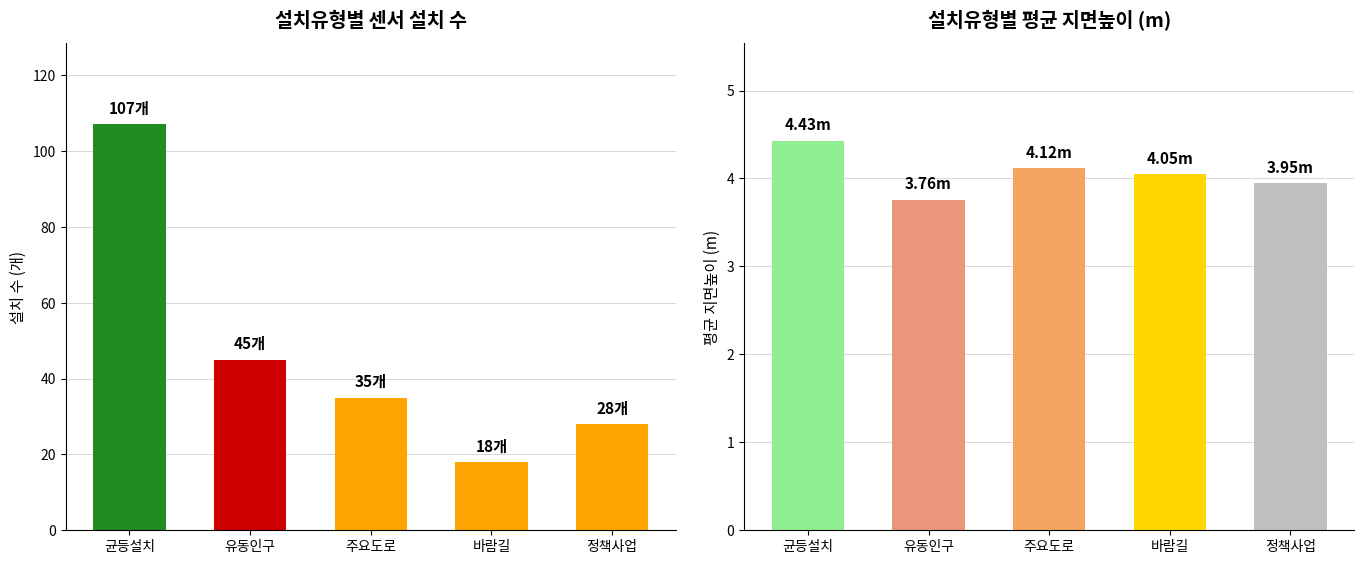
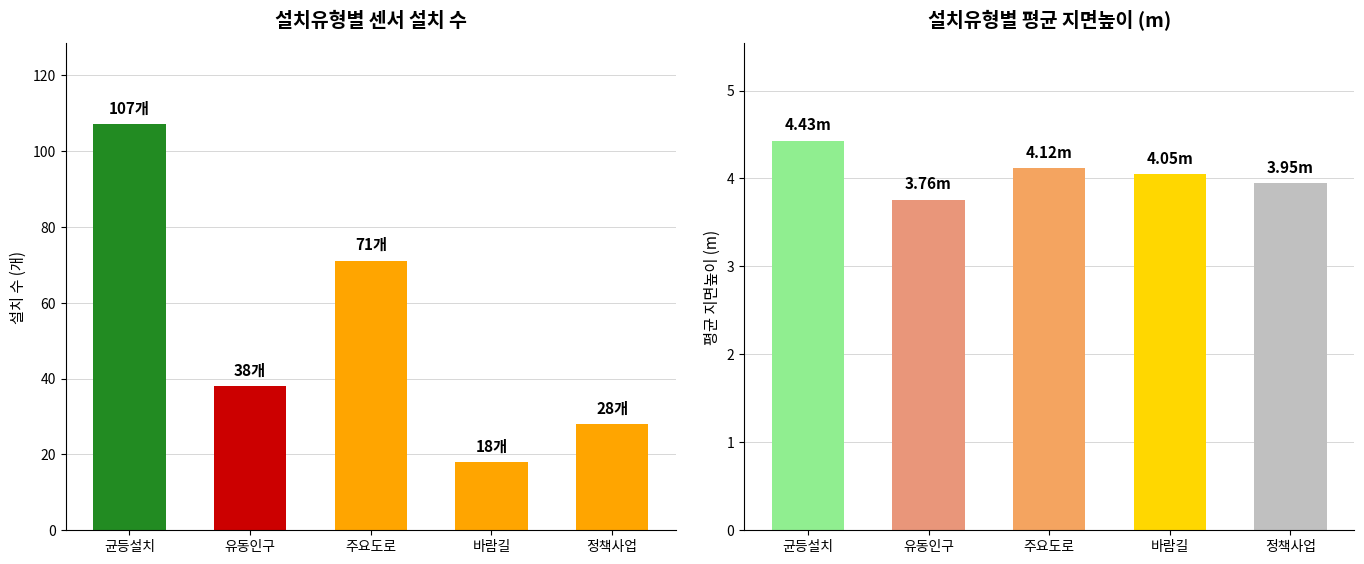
설치유형별 센서 설치 수, 유동인구: 45개 -> 38개
설치유형별 센서 설치 수, 주요도로: 35개 -> 71개
